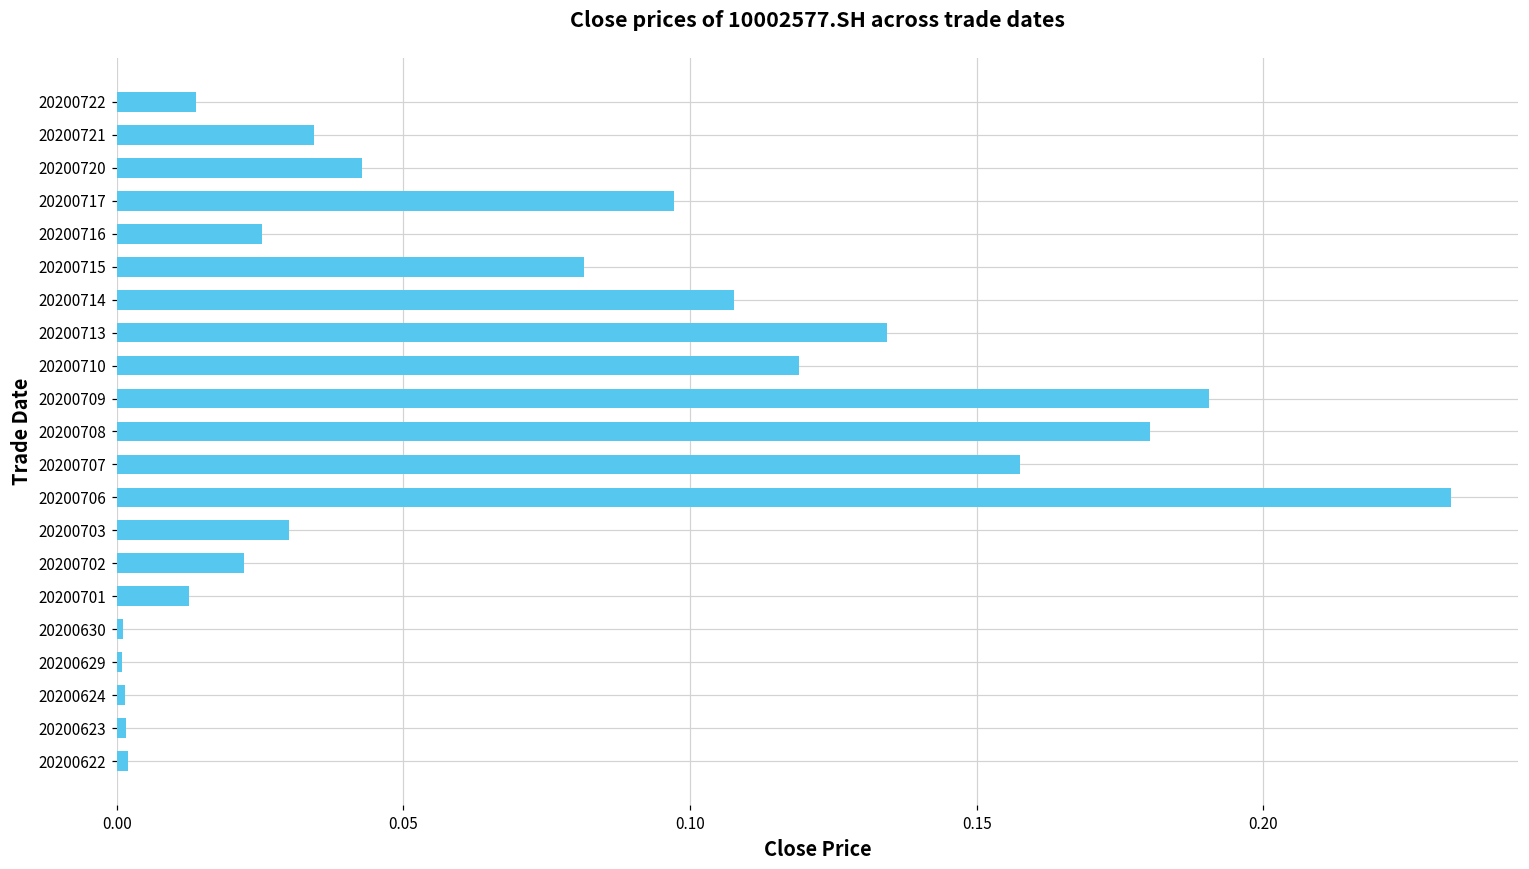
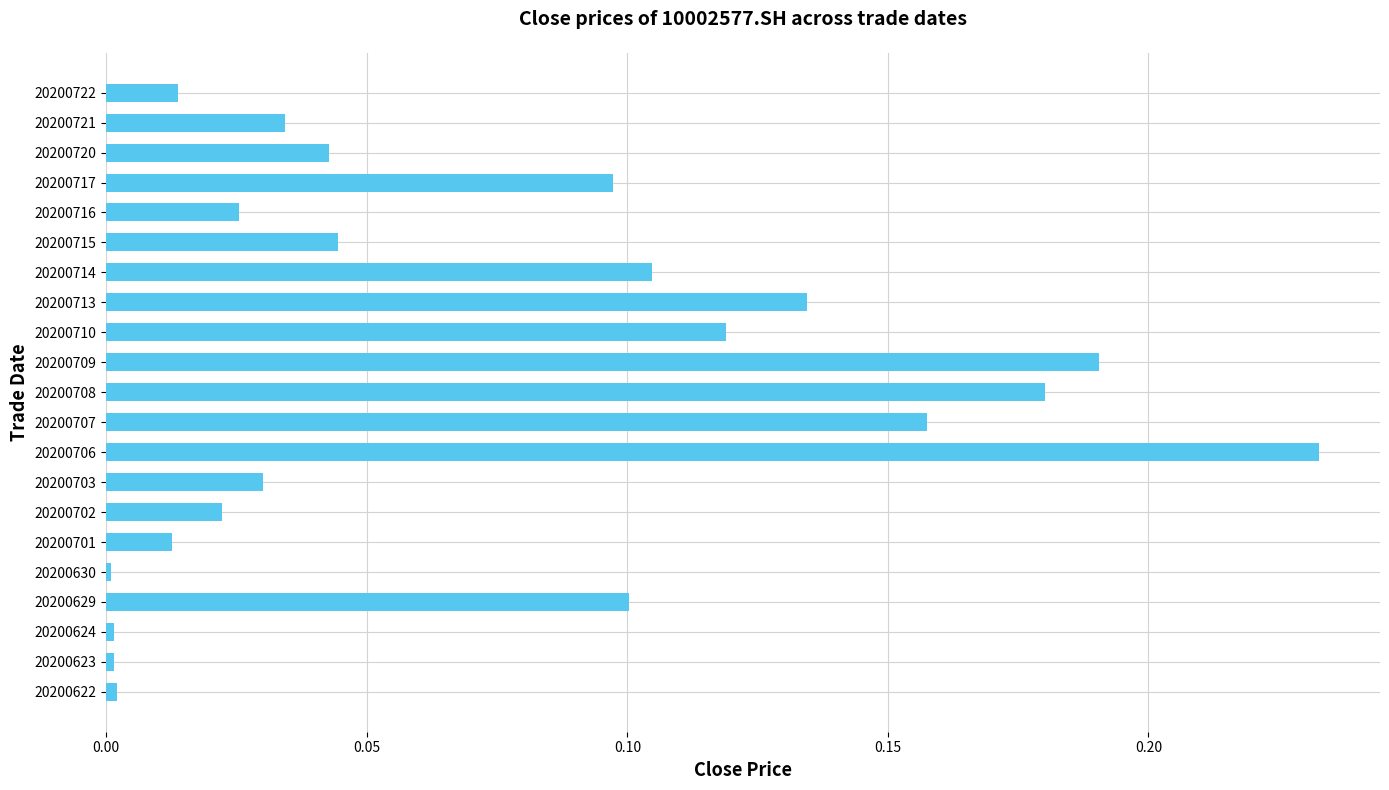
20200715: 0.082 -> 0.044
20200714: 0.108 -> 0.105
20200629: 0.001 -> 0.100
